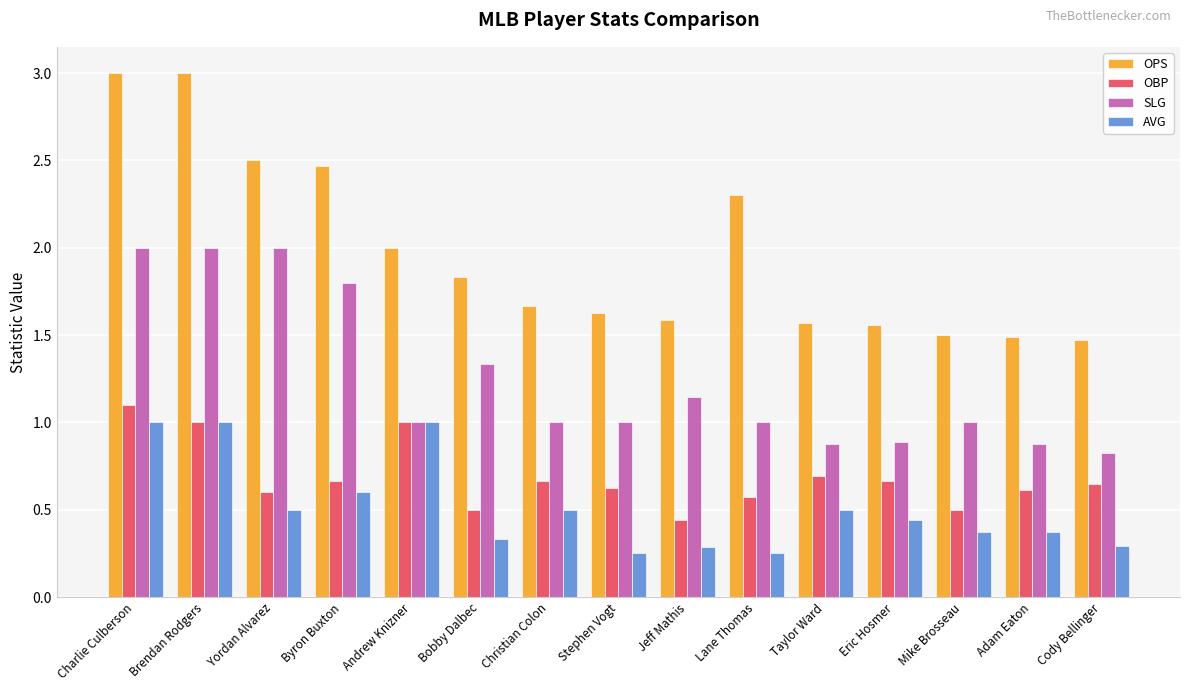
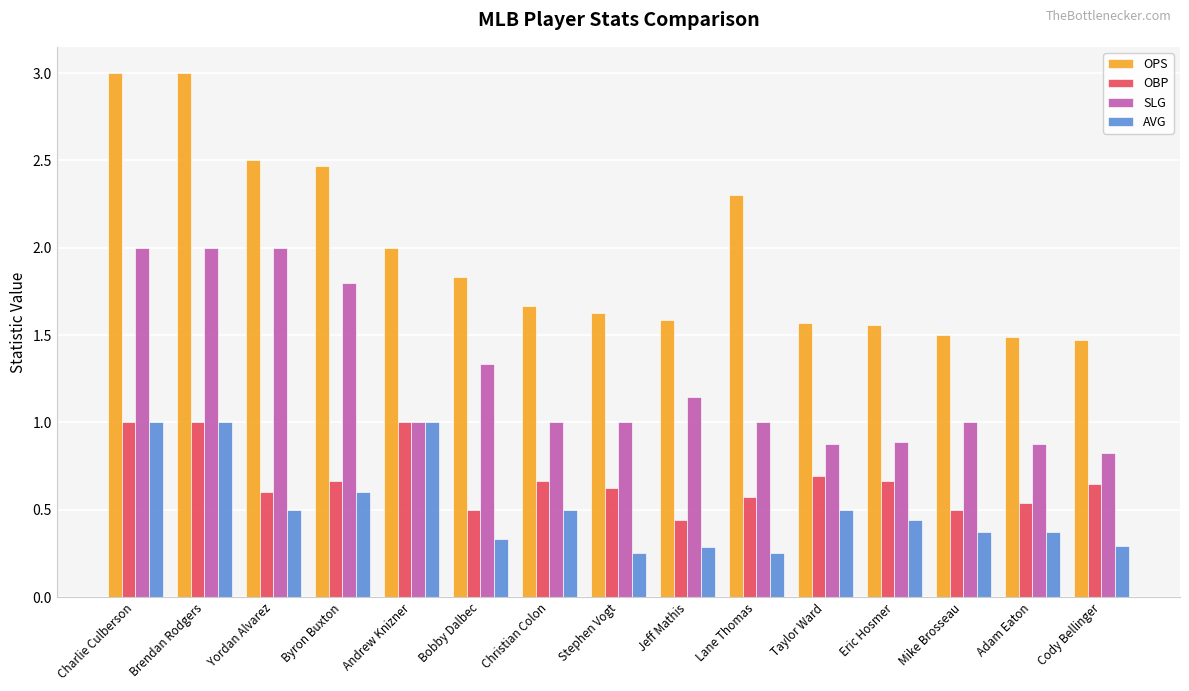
OBP, Charlie Culberson: 1.1 -> 1.0
OBP, Adam Eaton: 0.62 -> 0.54
